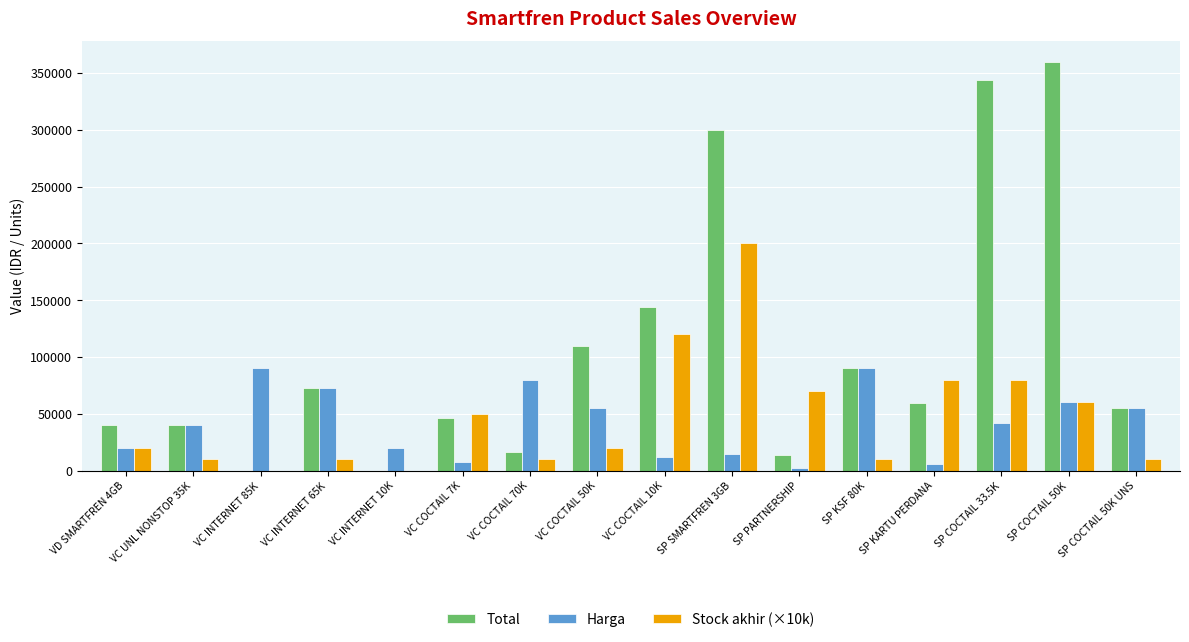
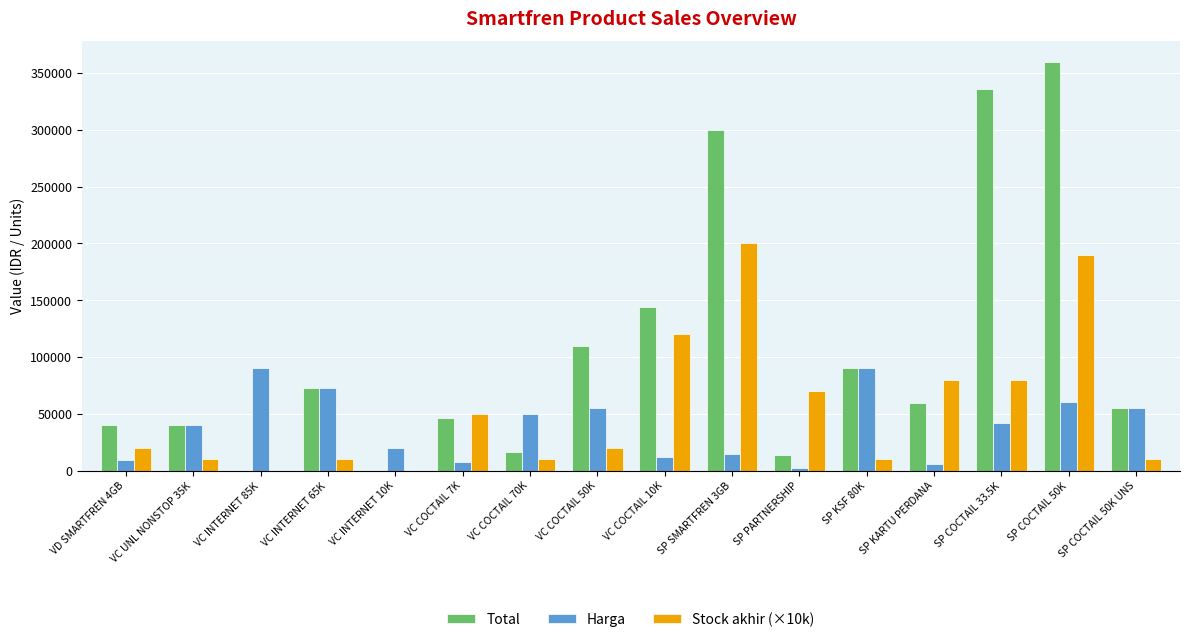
Harga, VD SMARTFREN 4GB: 20000 -> 9000
Harga, VC COCTAIL 70K: 80000 -> 50000
Total, SP COCTAIL 33.5K: 344000 -> 336000
Stock akhir (×10k), SP COCTAIL 50K: 60000 -> 190000
